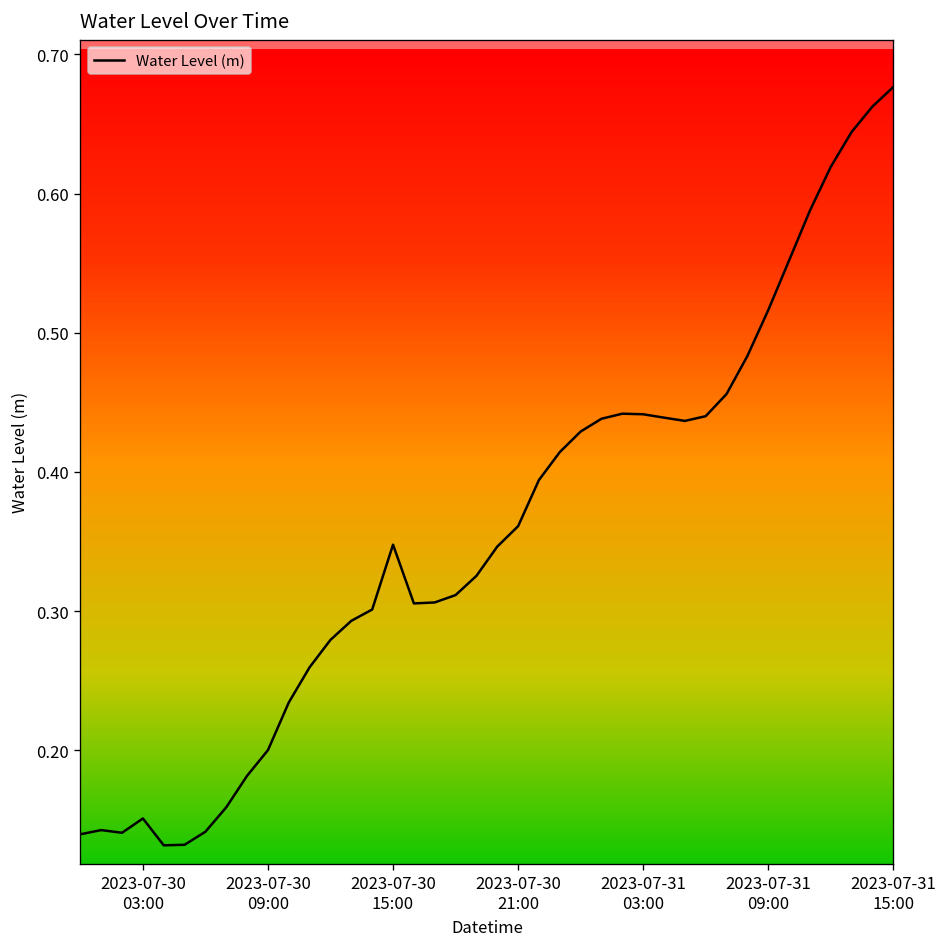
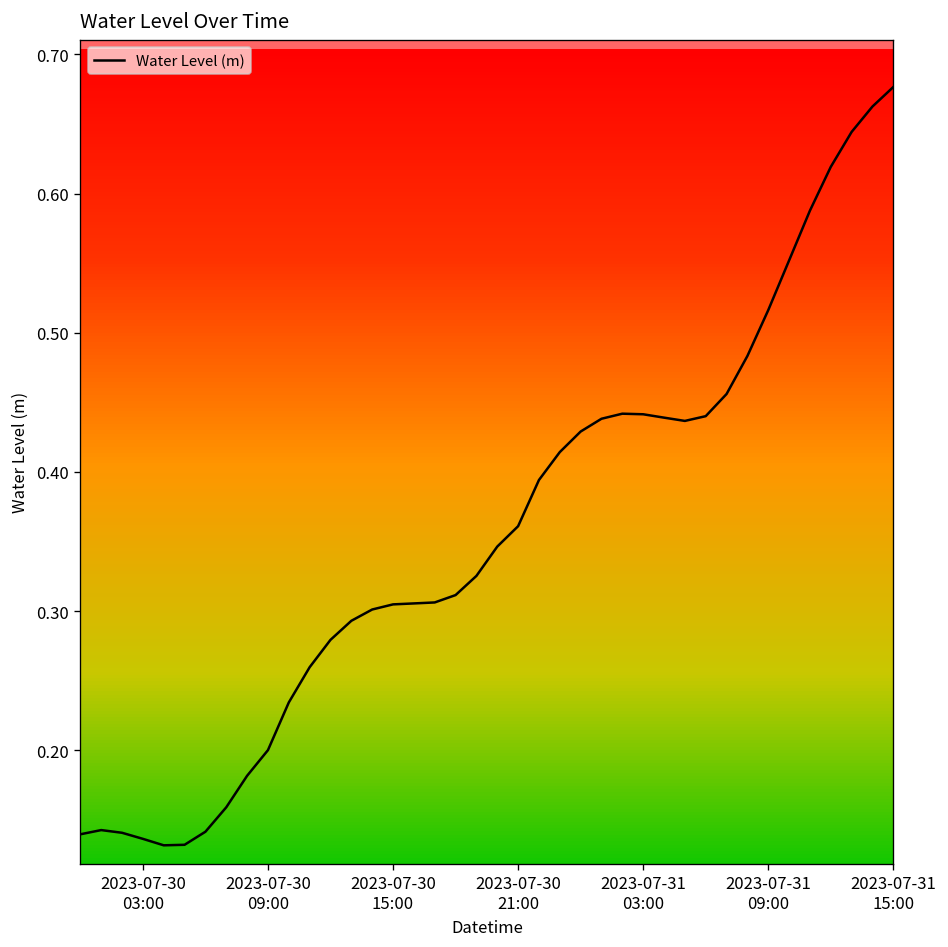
2023-07-30 03:00: 0.151 -> 0.136
2023-07-30 15:00: 0.348 -> 0.305
